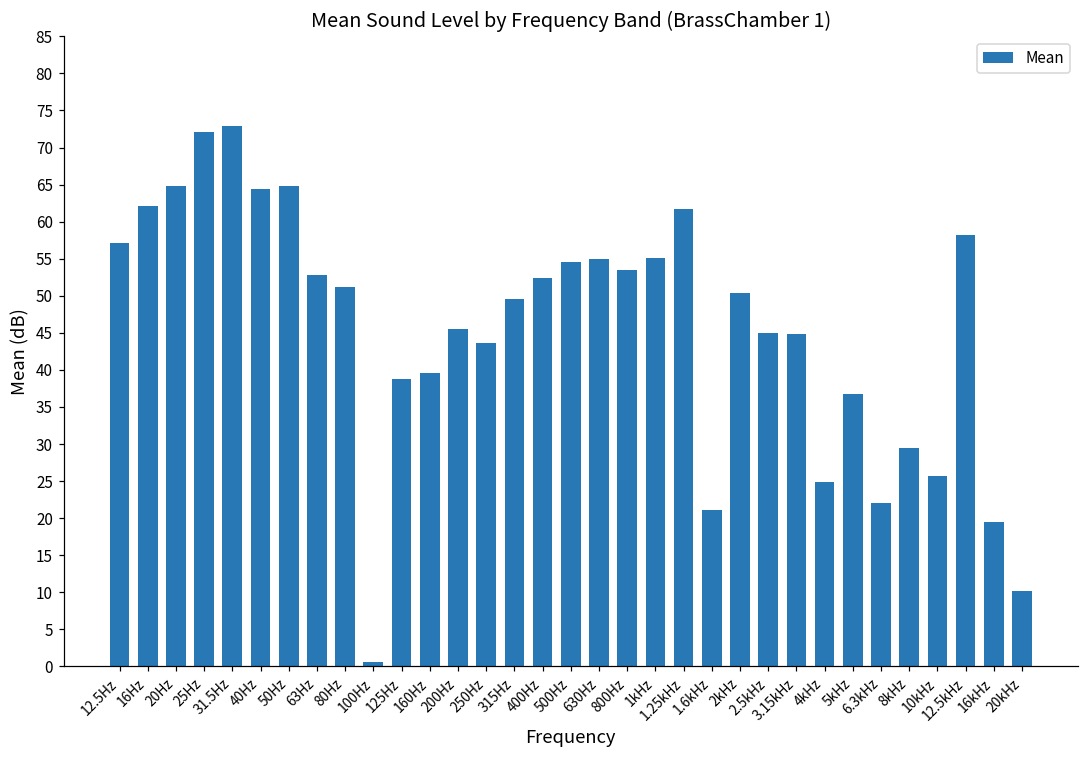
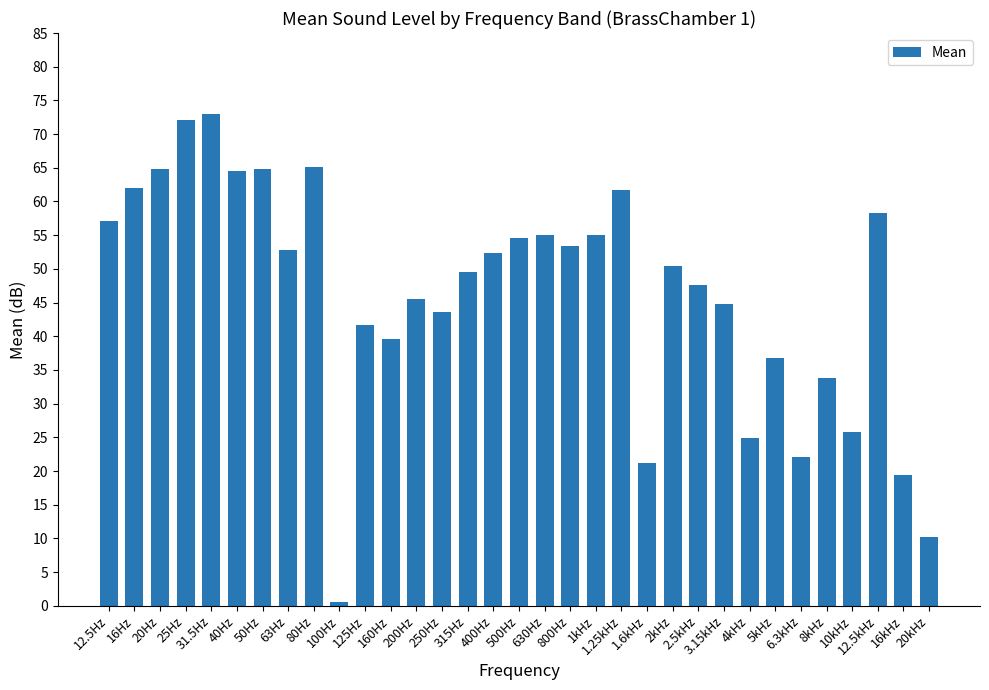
80Hz: 51 -> 65
125Hz: 39 -> 42
2.5kHz: 45 -> 48
8kHz: 29 -> 34
